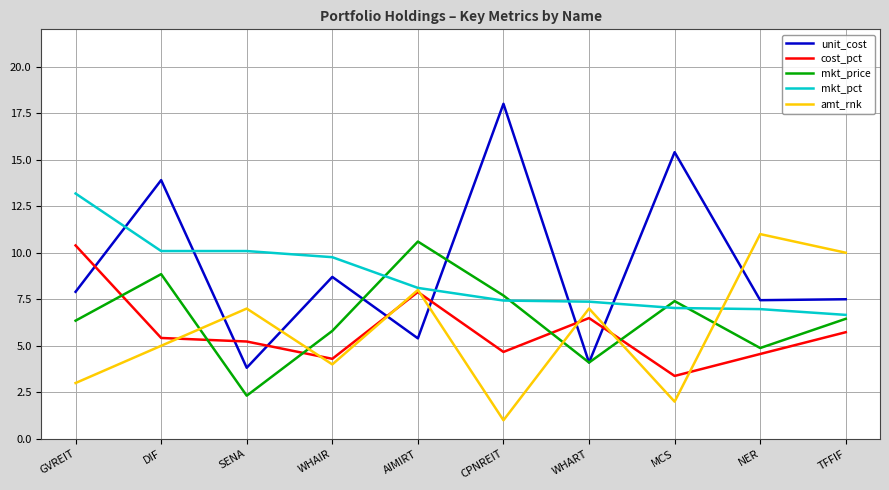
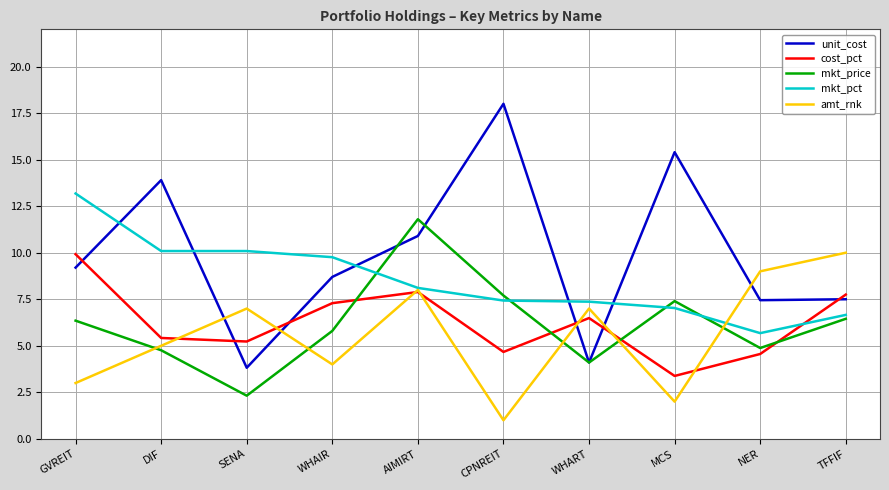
unit_cost, GVREIT: 7.9 -> 9.2
cost_pct, GVREIT: 10.4 -> 9.9
mkt_price, DIF: 8.9 -> 4.8
cost_pct, WHAIR: 4.3 -> 7.3
unit_cost, AIMIRT: 5.4 -> 10.9
mkt_price, AIMIRT: 10.6 -> 11.8
mkt_pct, NER: 7.0 -> 5.7
amt_rnk, NER: 11 -> 9
cost_pct, TFFIF: 5.7 -> 7.8
